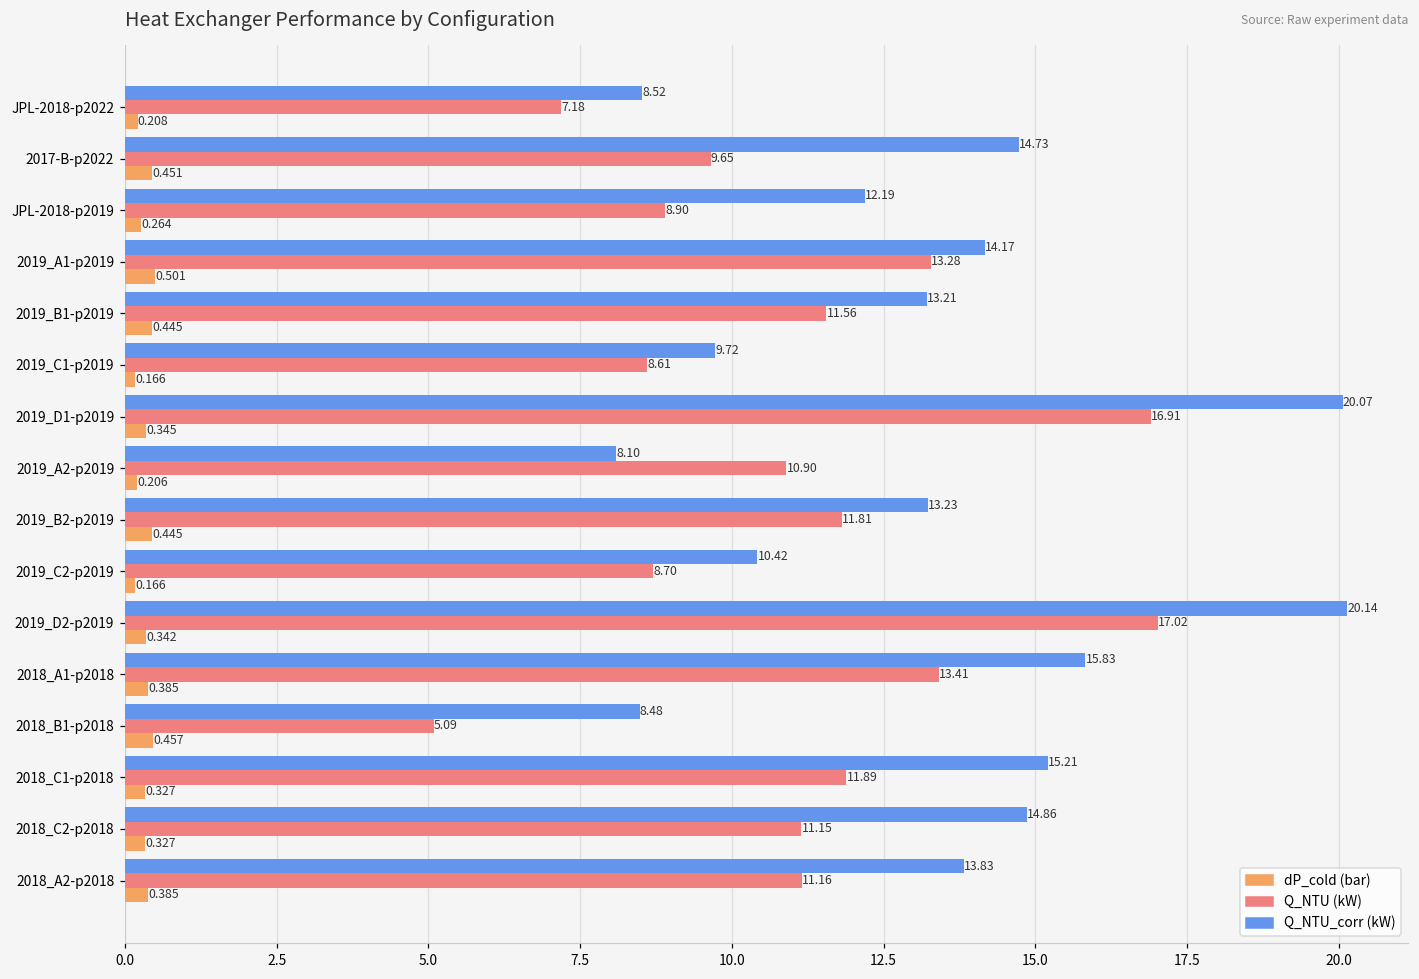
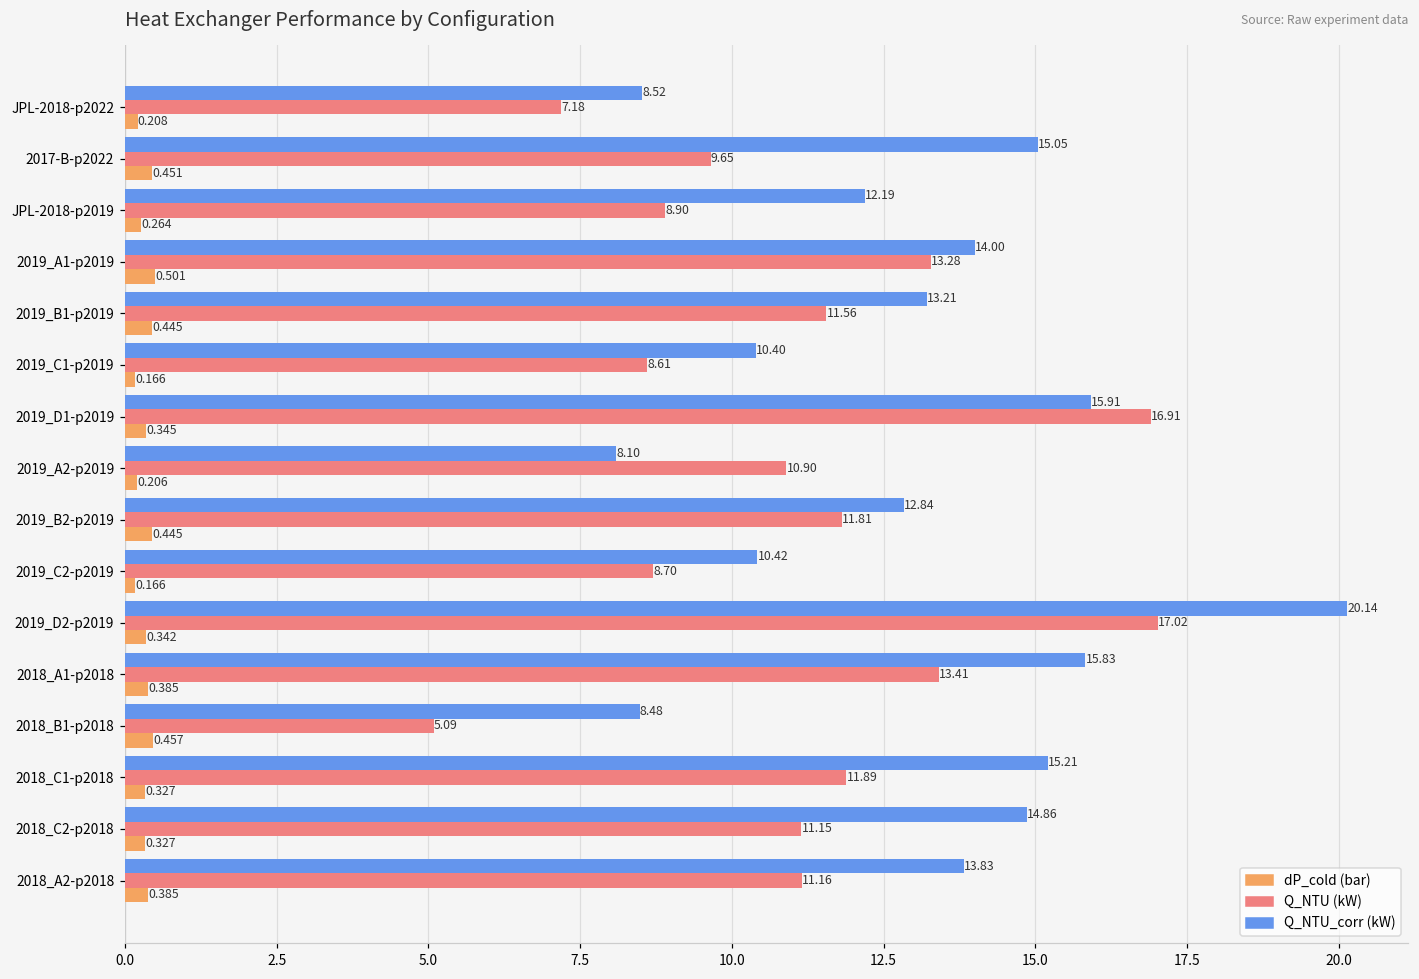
Q_NTU_corr (kW), 2017-B-p2022: 14.73 -> 15.05
Q_NTU_corr (kW), 2019_A1-p2019: 14.17 -> 14.00
Q_NTU_corr (kW), 2019_C1-p2019: 9.72 -> 10.40
Q_NTU_corr (kW), 2019_D1-p2019: 20.07 -> 15.91
Q_NTU_corr (kW), 2019_B2-p2019: 13.23 -> 12.84
